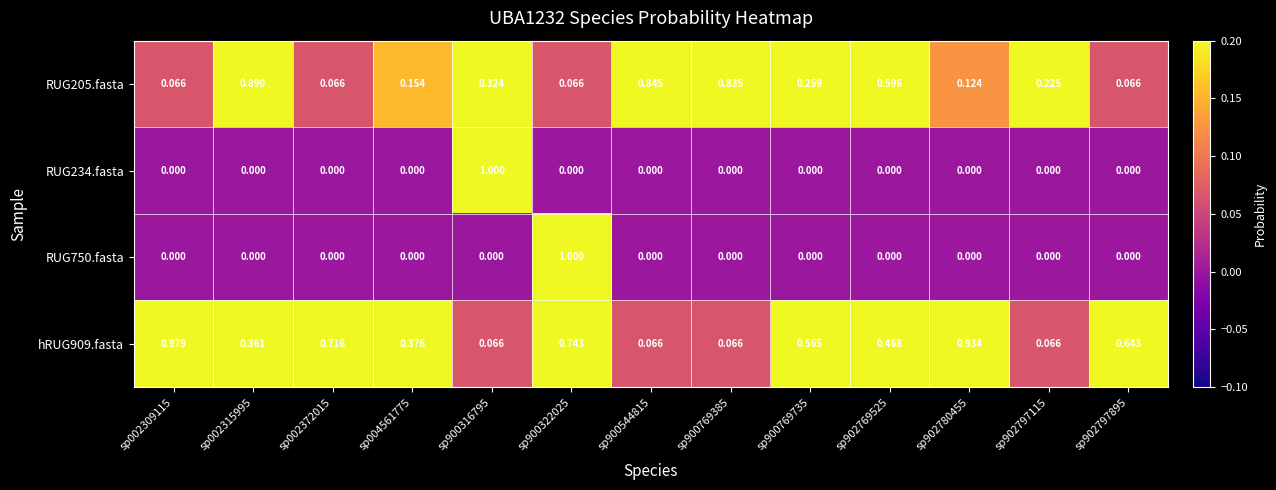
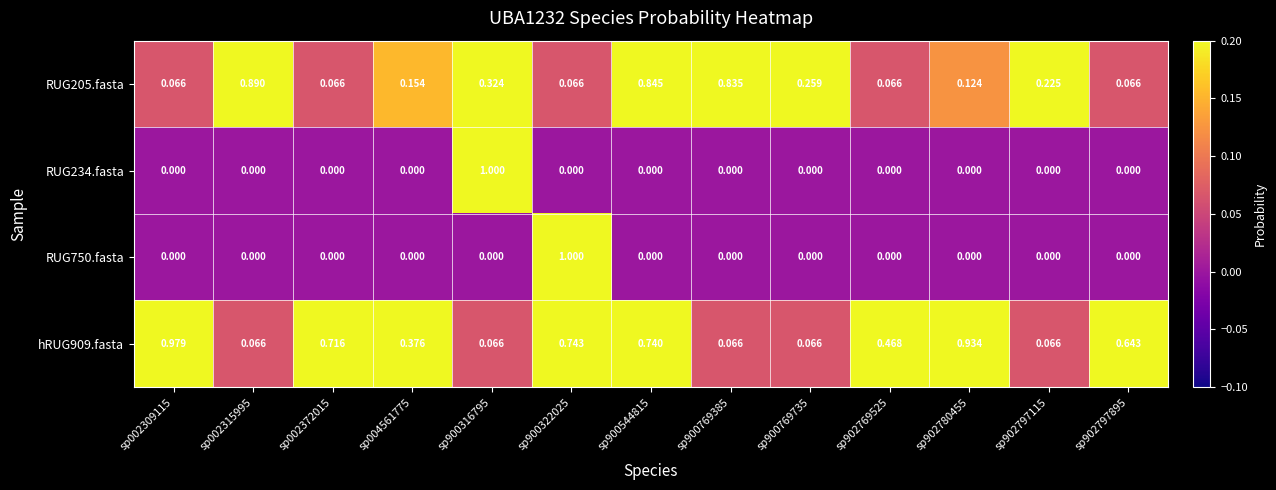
RUG205.fasta, sp902769525: 0.596 -> 0.066
hRUG909.fasta, sp002315995: 0.361 -> 0.066
hRUG909.fasta, sp900544815: 0.066 -> 0.740
hRUG909.fasta, sp900769735: 0.565 -> 0.066
